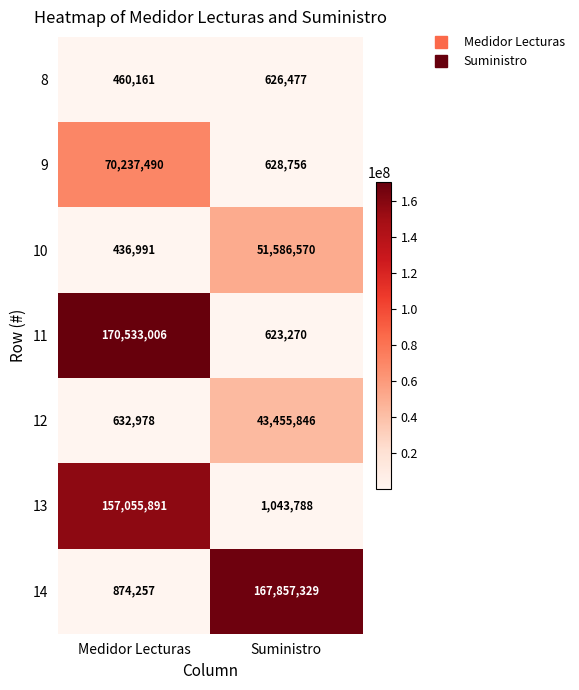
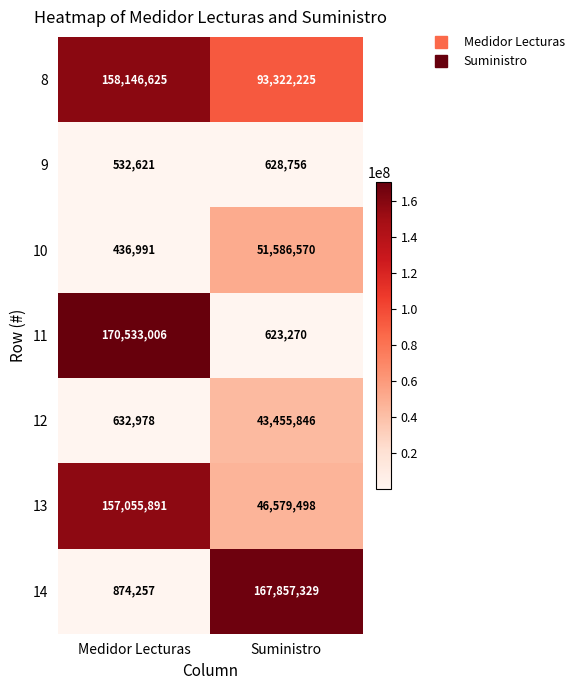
8, Medidor Lecturas: 460,161 -> 158,146,625
8, Suministro: 626,477 -> 93,322,225
9, Medidor Lecturas: 70,237,490 -> 532,621
13, Suministro: 1,043,788 -> 46,579,498
